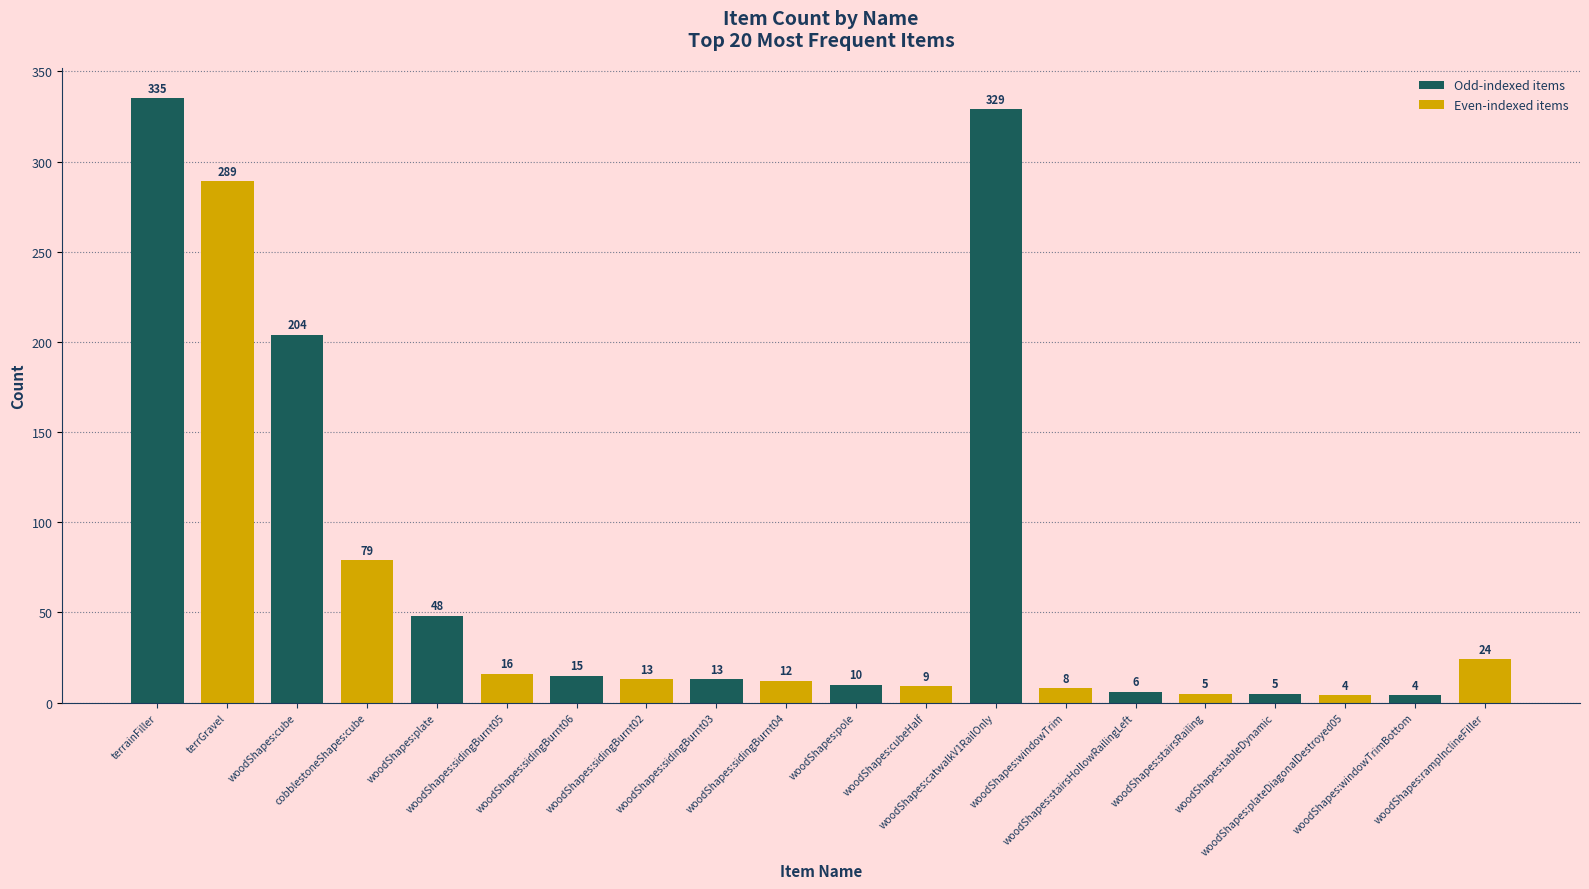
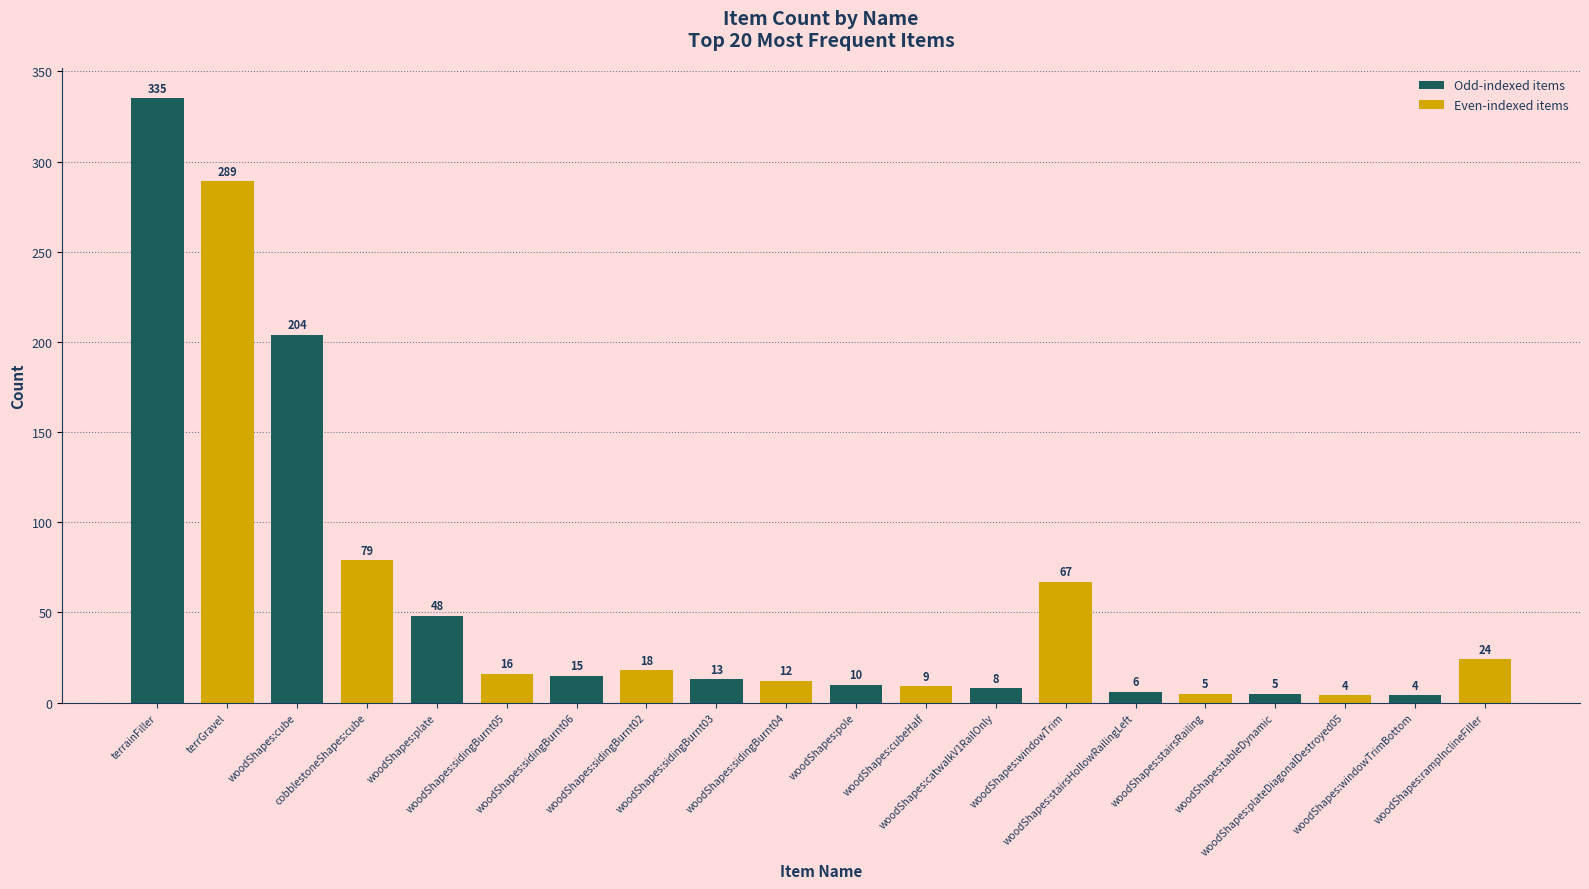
woodShapes:sidingBurnt02: 13 -> 18
woodShapes:catwalkV1RailOnly: 329 -> 8
woodShapes:windowTrim: 8 -> 67
